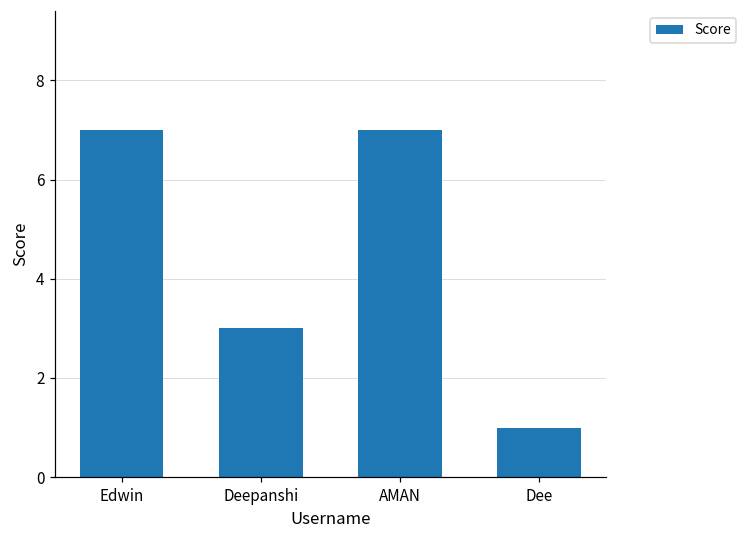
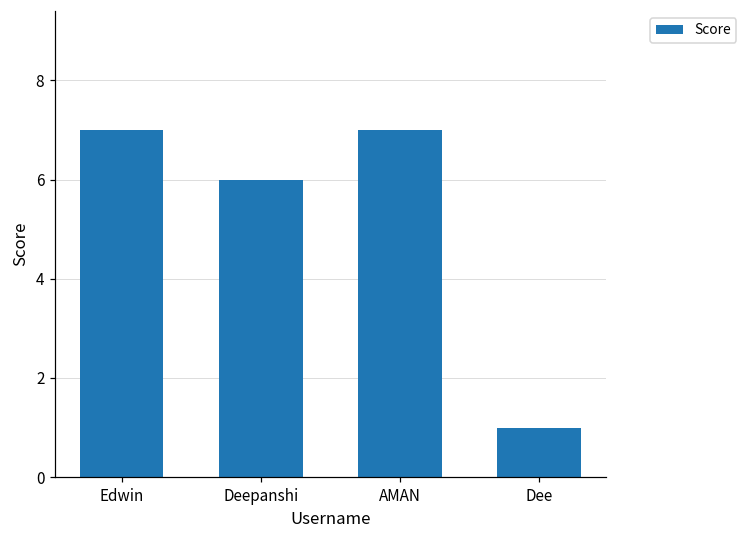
Deepanshi: 3 -> 6
